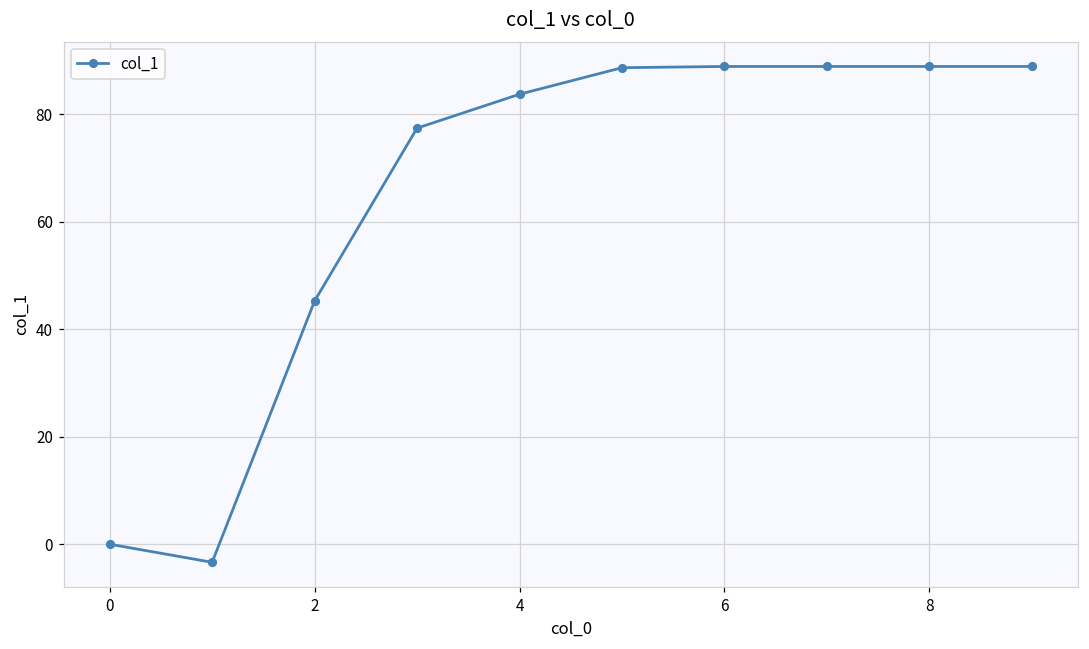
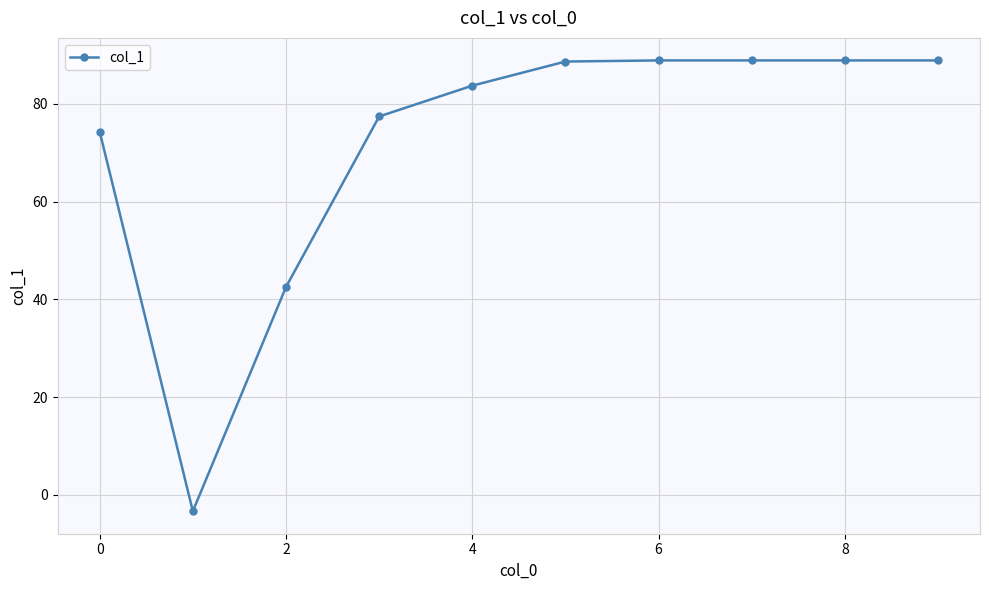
0: 0 -> 74
2: 45 -> 43
